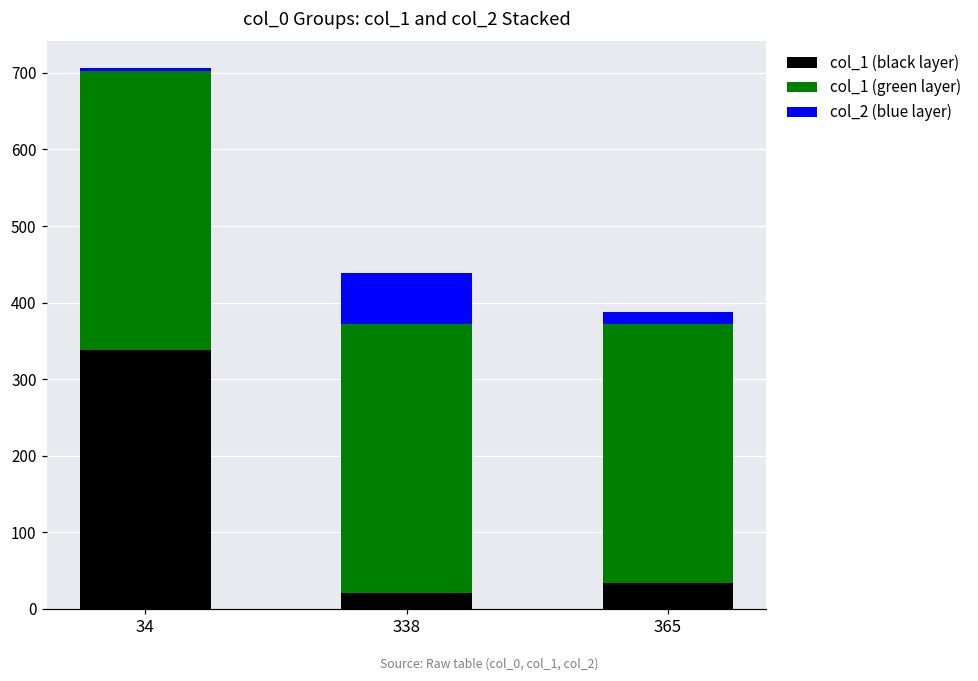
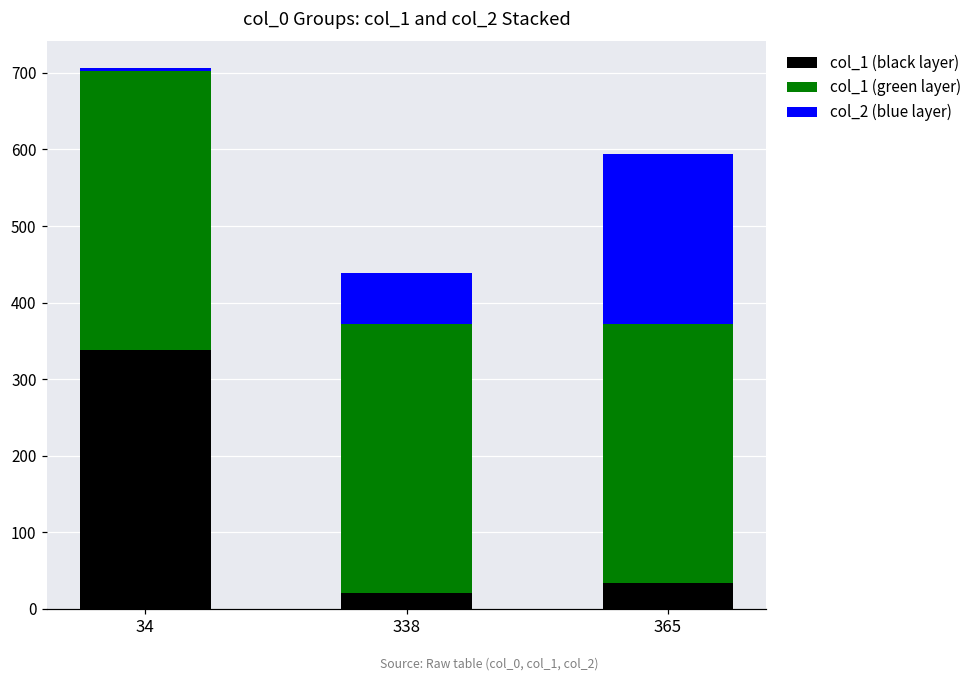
col_2 (blue layer), 365: 10 -> 220
